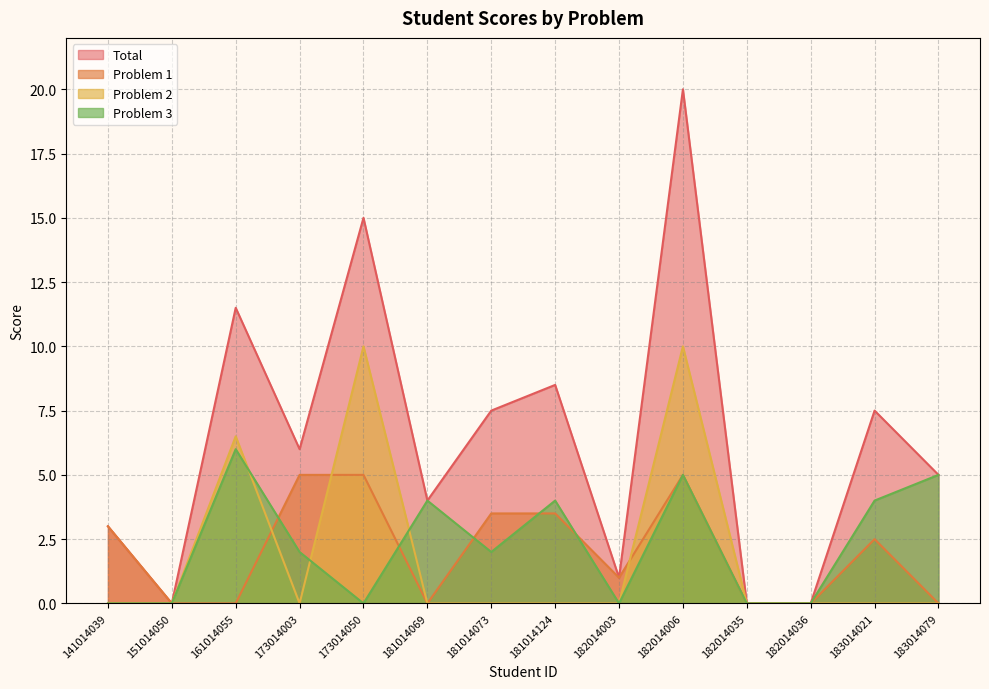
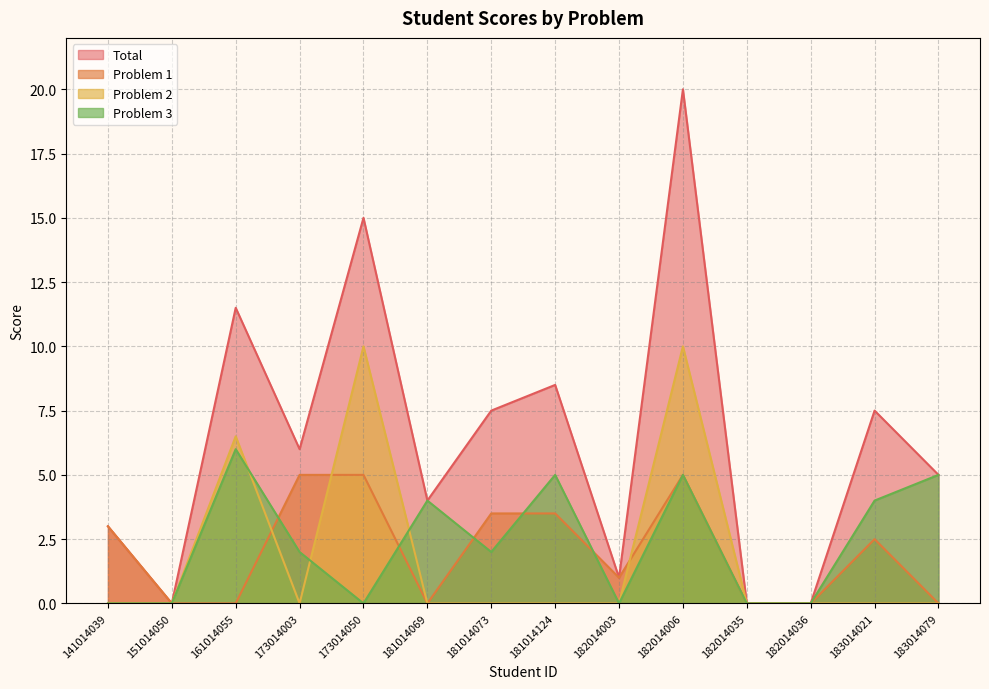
Problem 3, 181014124: 4 -> 5
